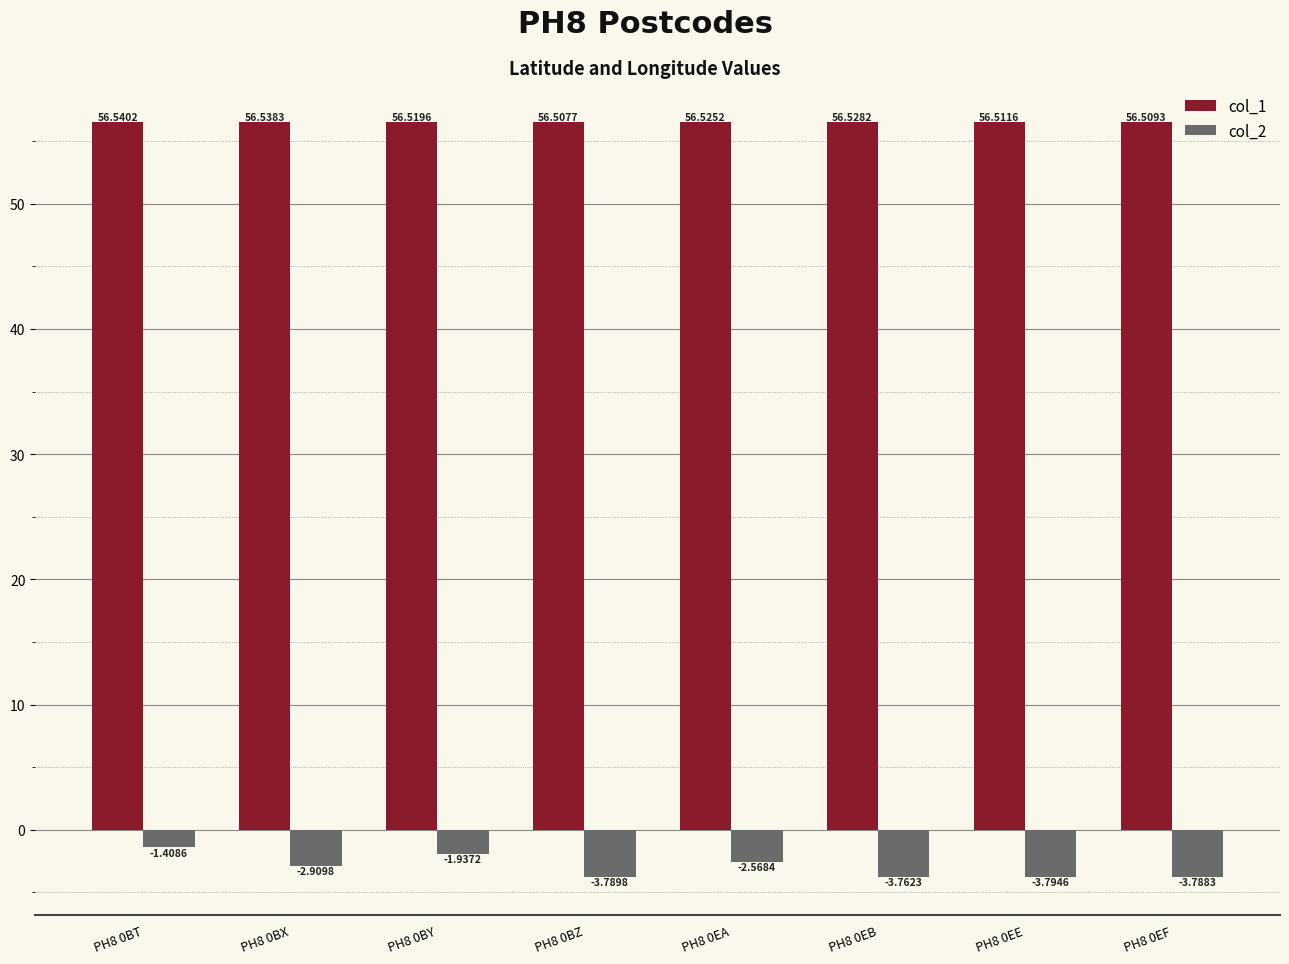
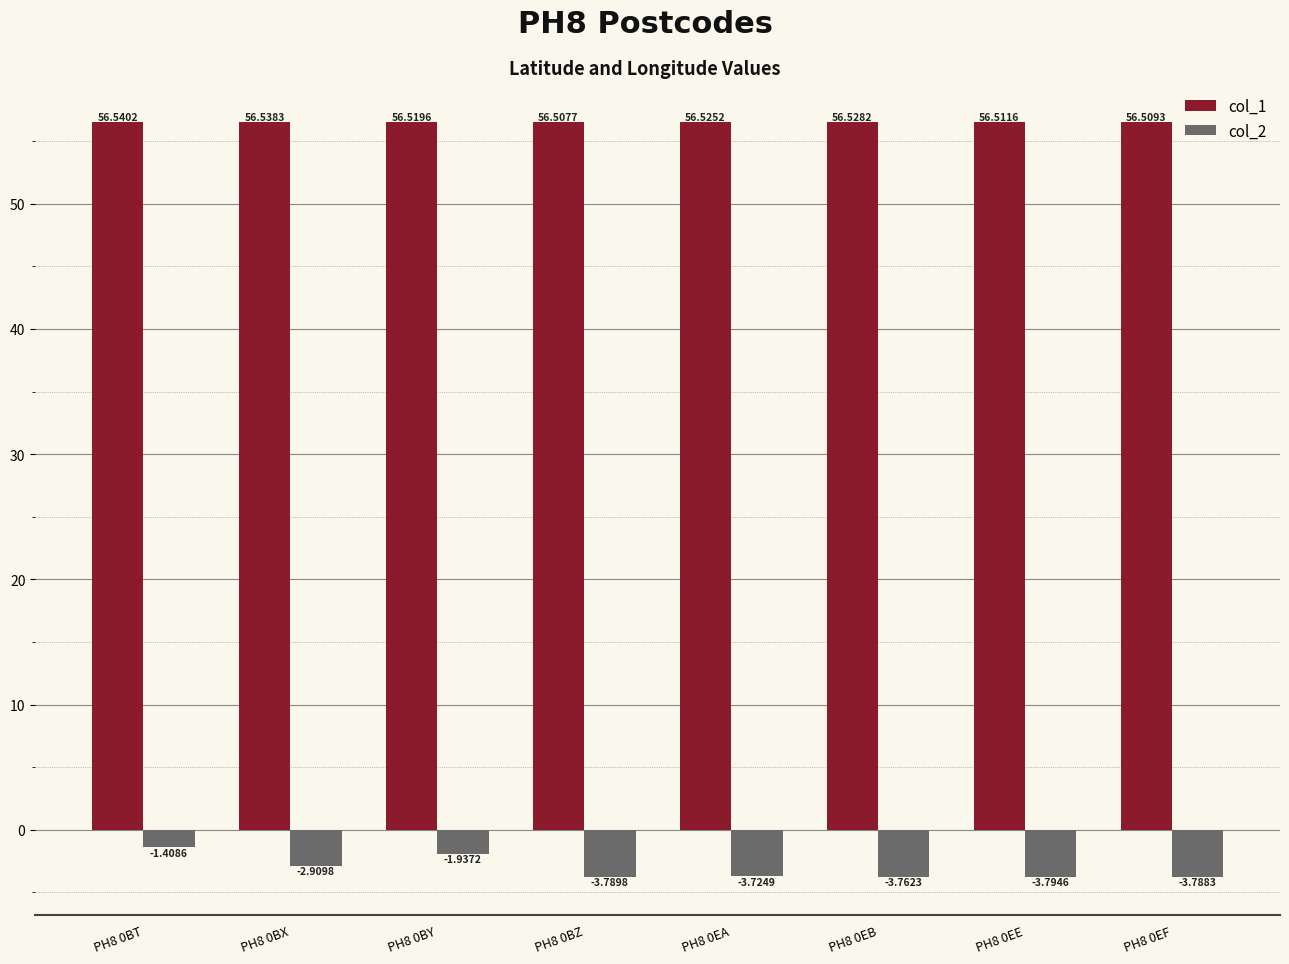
col_2, PH8 0EA: -2.5684 -> -3.7249
